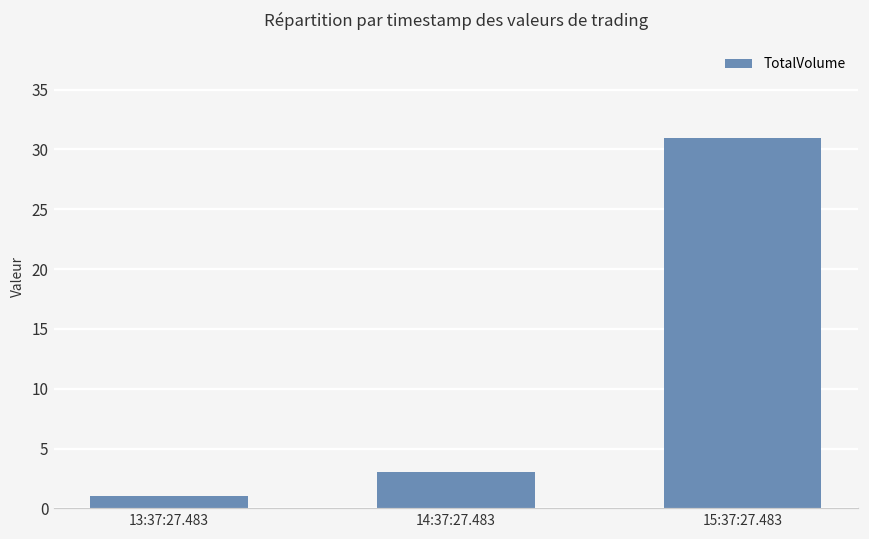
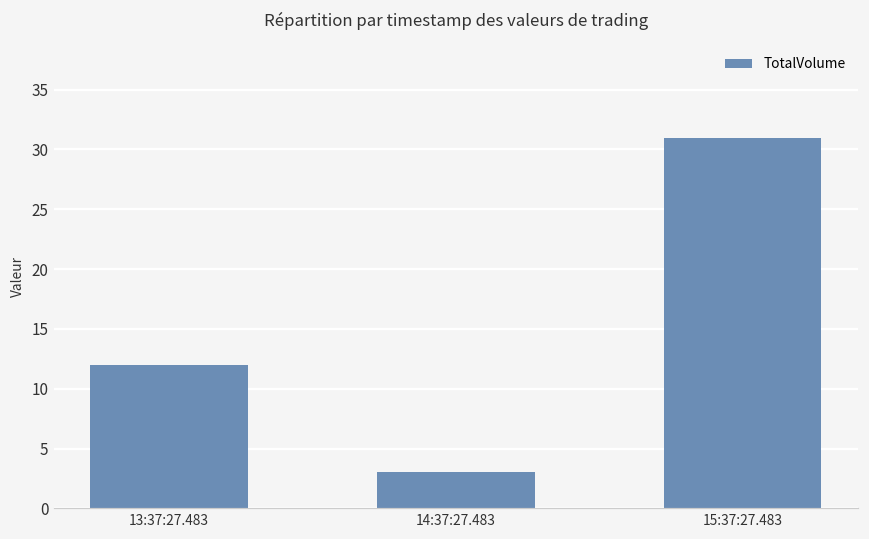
13:37:27.483: 1 -> 12
